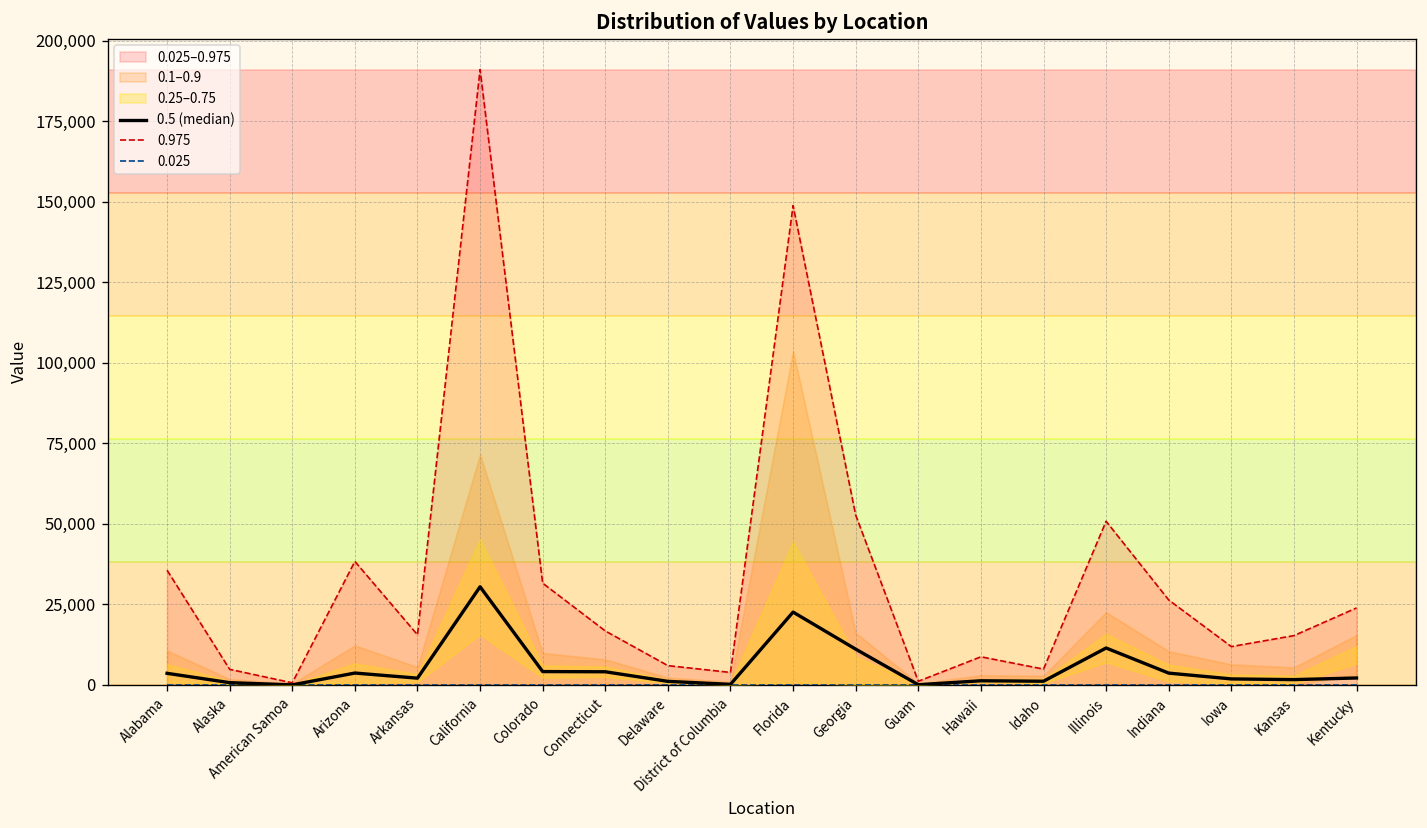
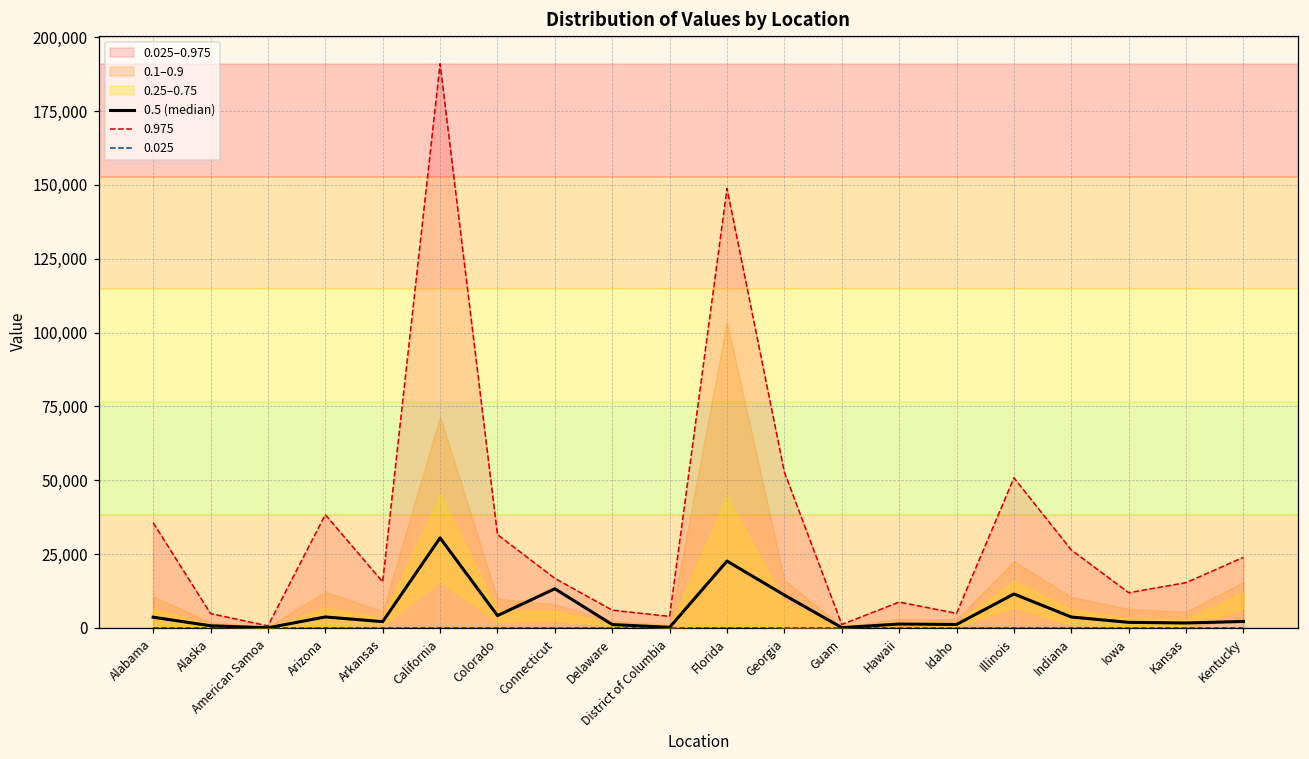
0.5 (median), Connecticut: 4,000 -> 13,000
